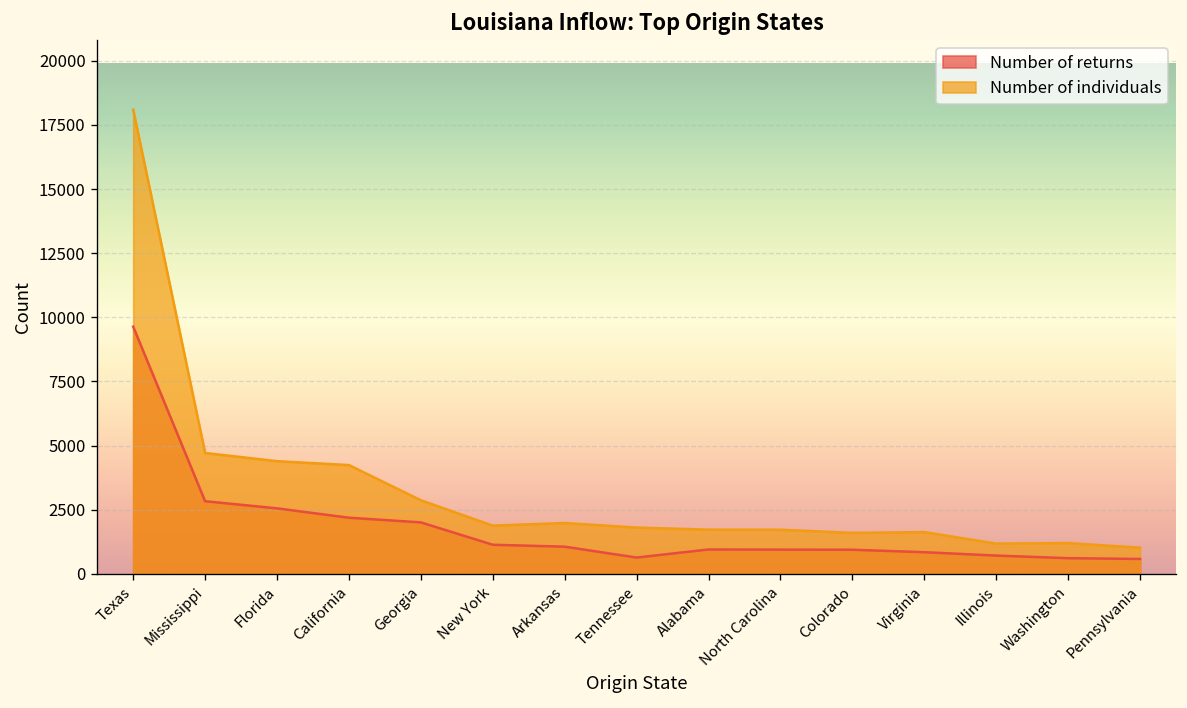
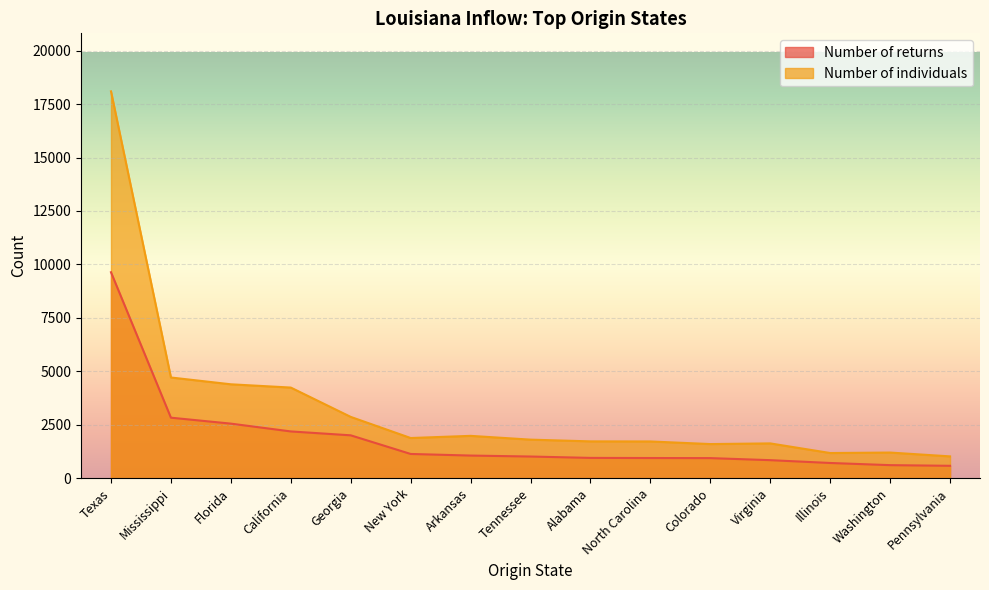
Number of returns, Tennessee: 600 -> 1000
